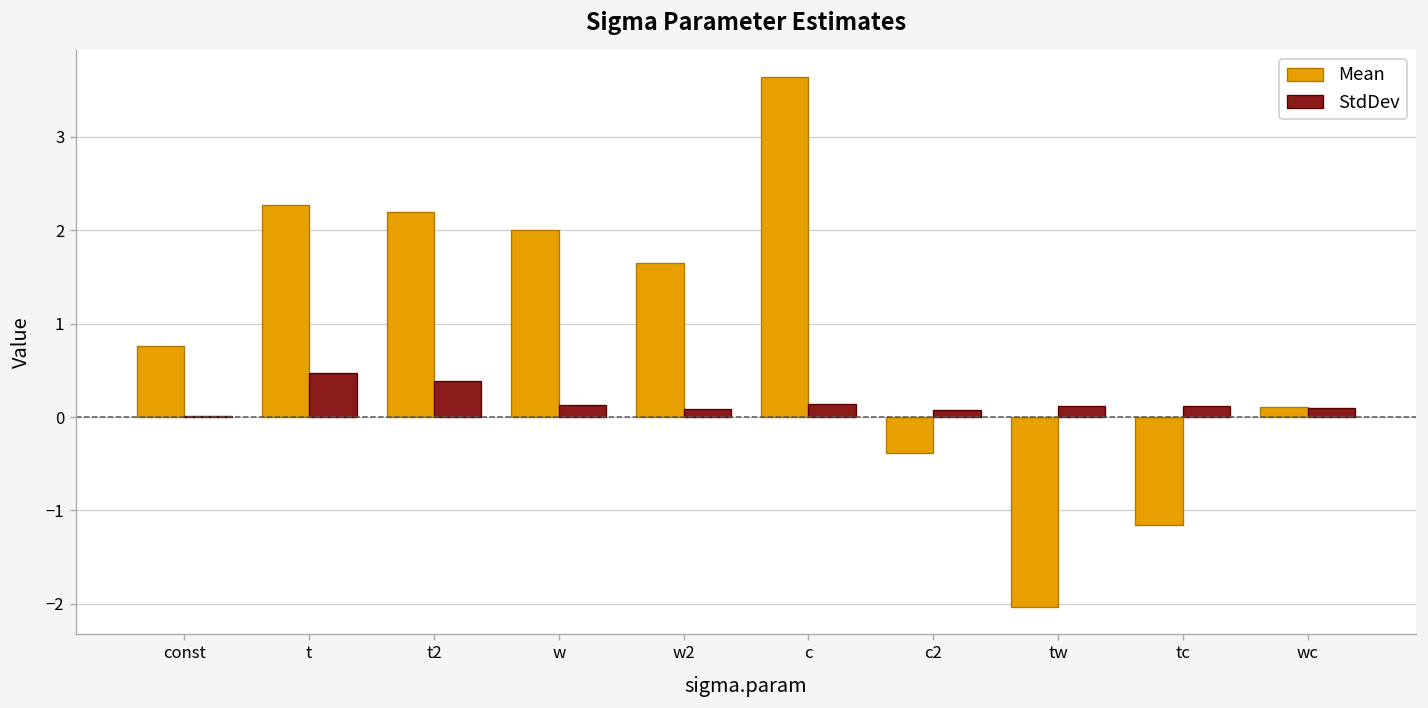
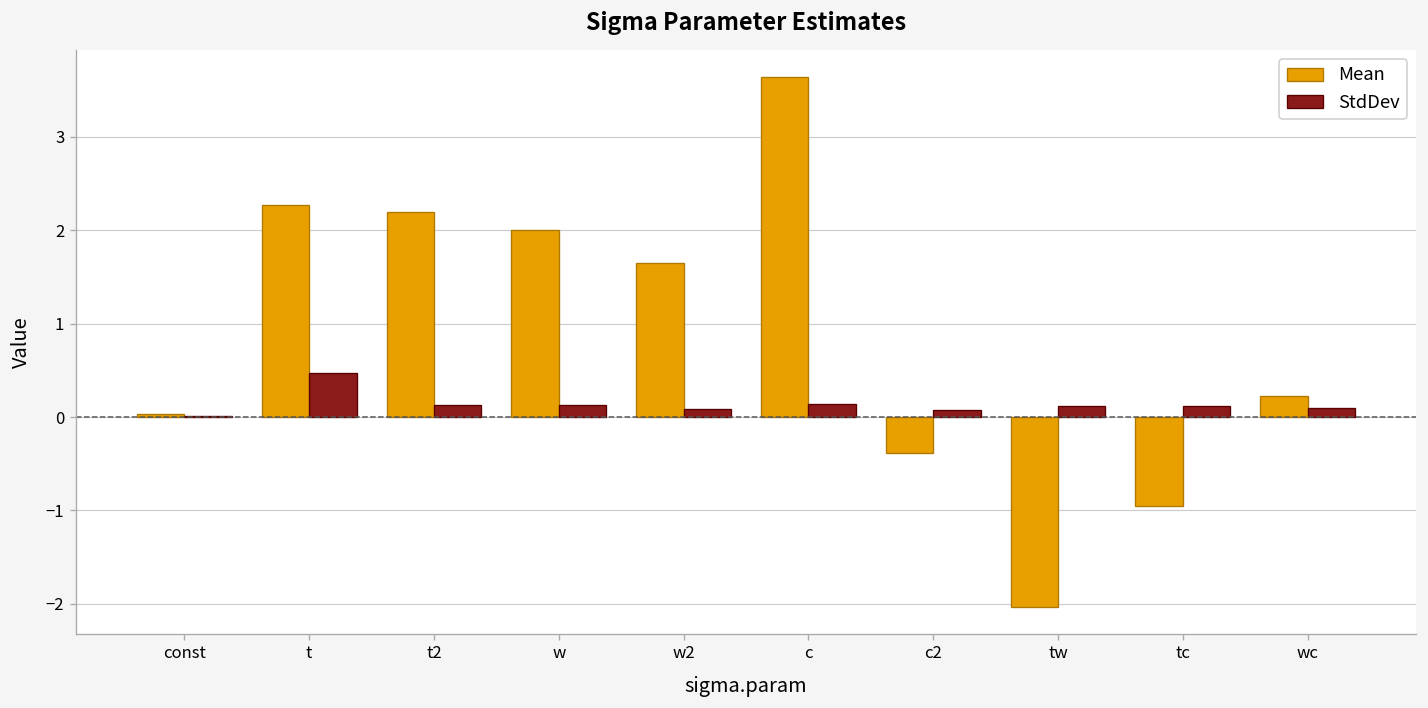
Mean, const: 0.8 -> 0.0
StdDev, t2: 0.4 -> 0.1
Mean, tc: -1.2 -> -1.0
Mean, wc: 0.1 -> 0.2
